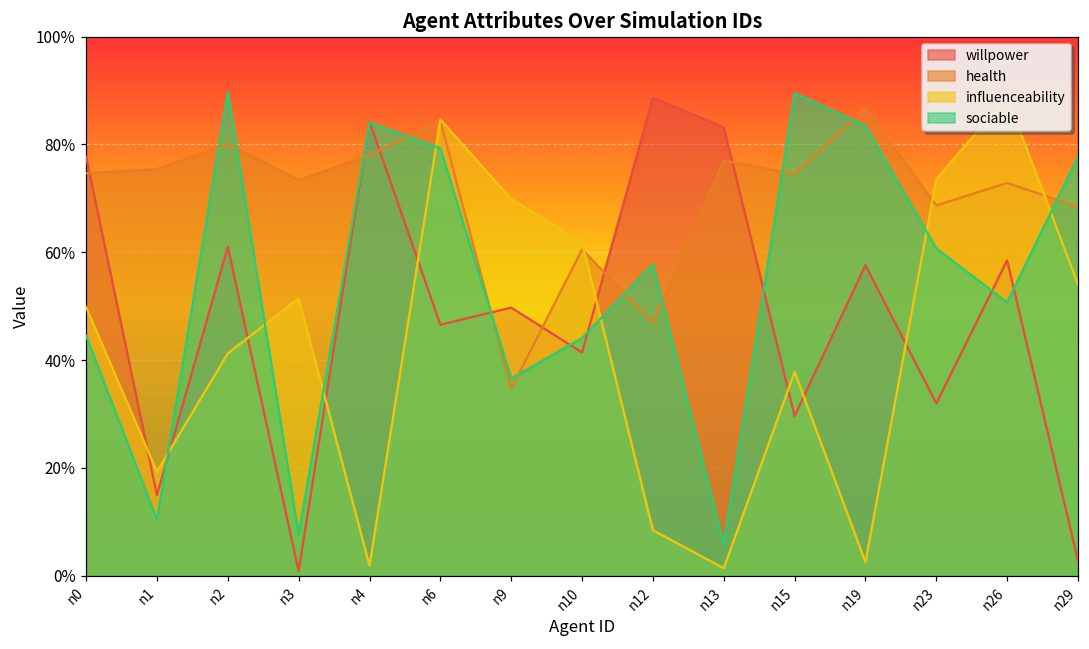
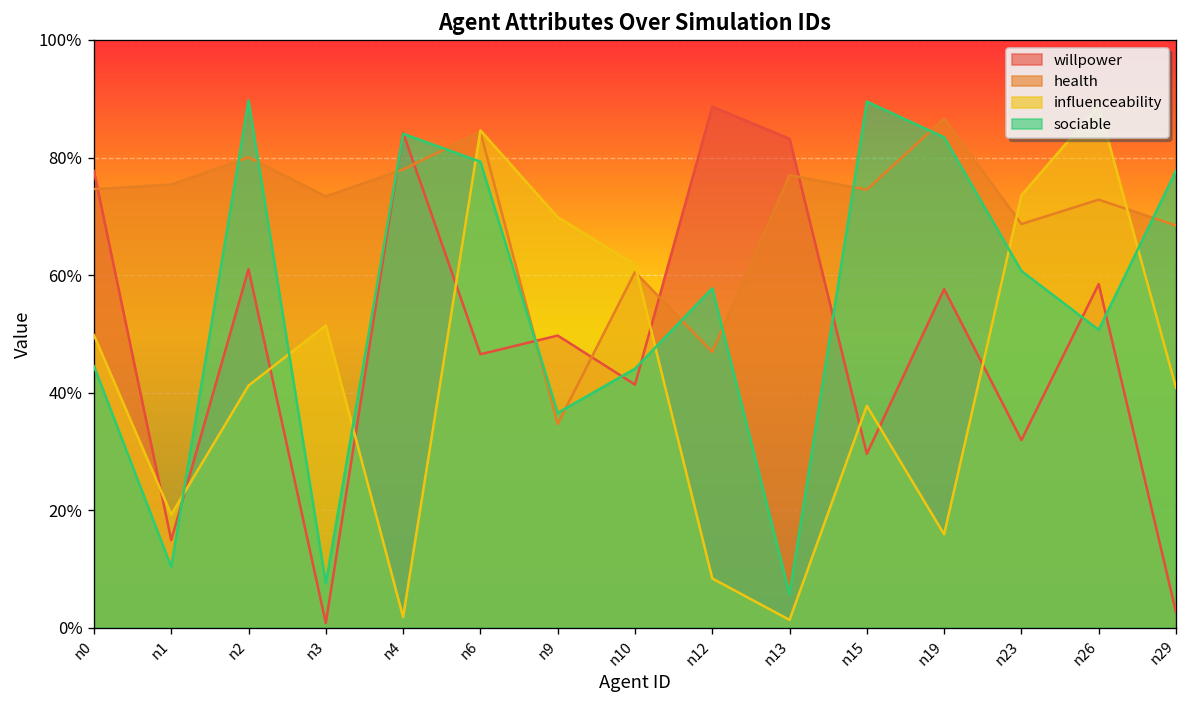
influenceability, n19: 3% -> 16%
influenceability, n29: 54% -> 41%
